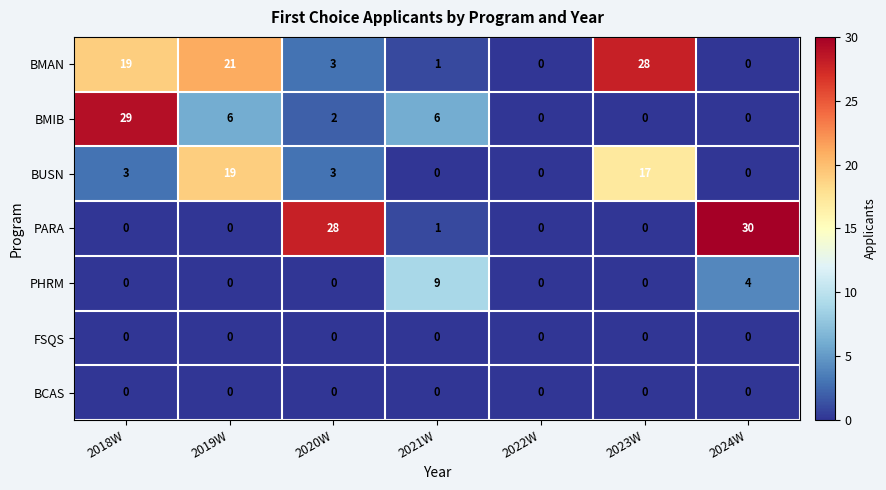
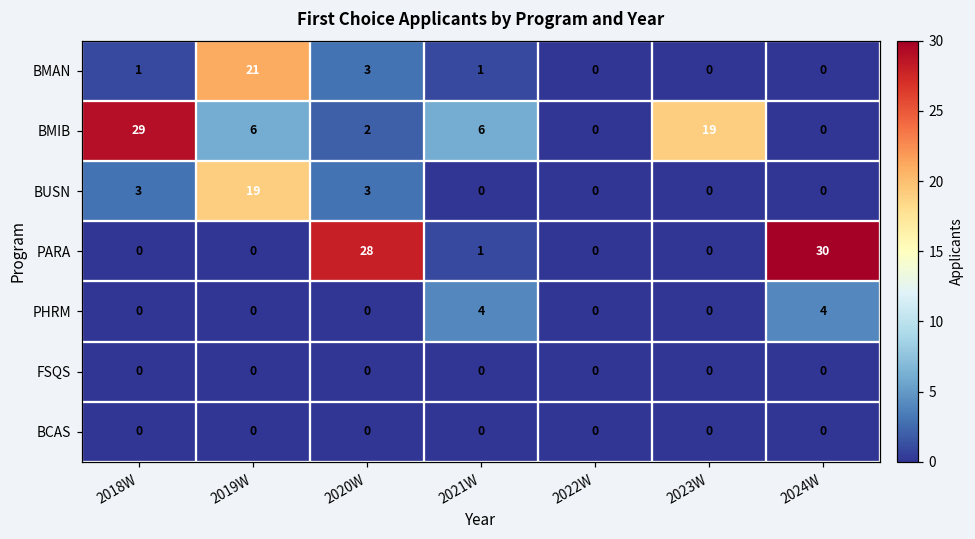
BMAN, 2018W: 19 -> 1
BMAN, 2023W: 28 -> 0
BMIB, 2023W: 0 -> 19
BUSN, 2023W: 17 -> 0
PHRM, 2021W: 9 -> 4
